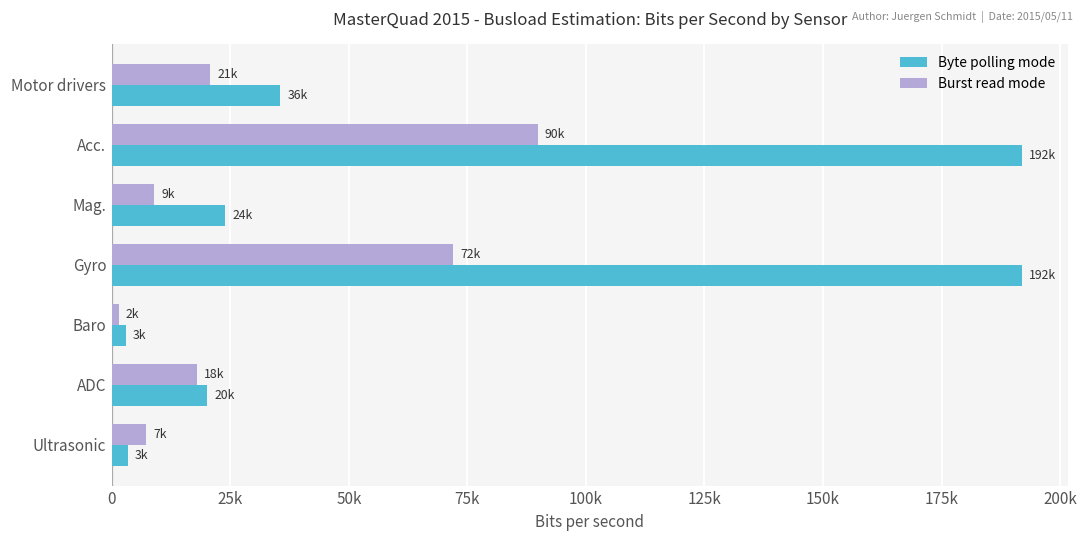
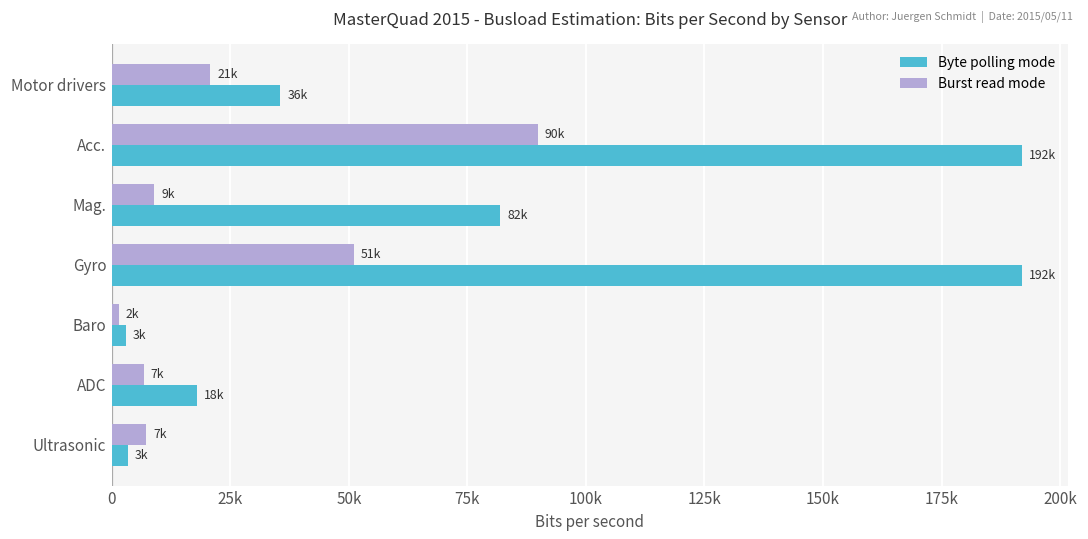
Byte polling mode, Mag.: 24k -> 82k
Burst read mode, Gyro: 72k -> 51k
Burst read mode, ADC: 18k -> 7k
Byte polling mode, ADC: 20k -> 18k
